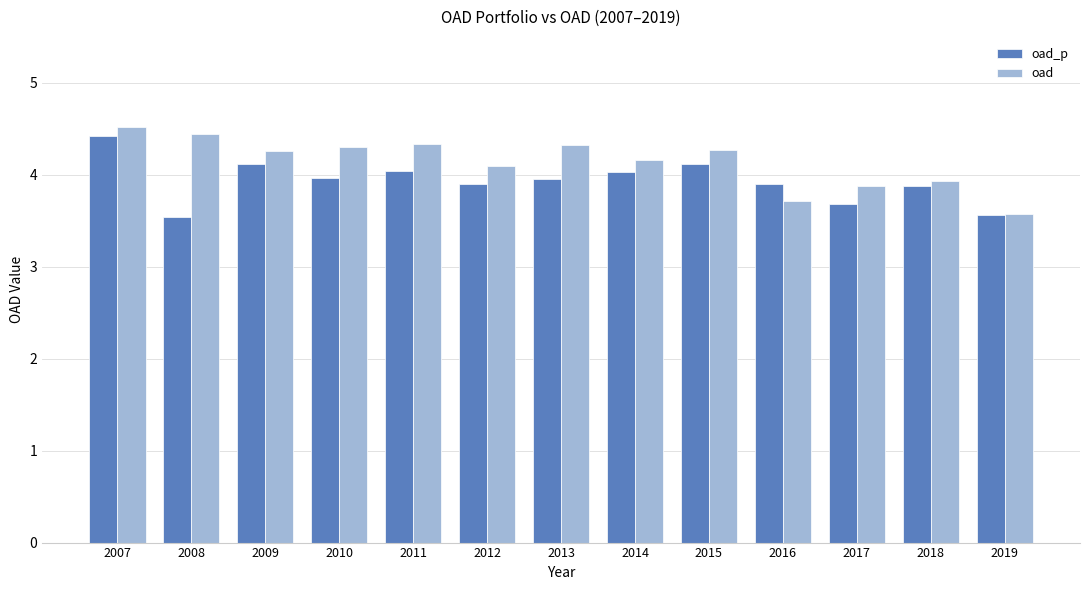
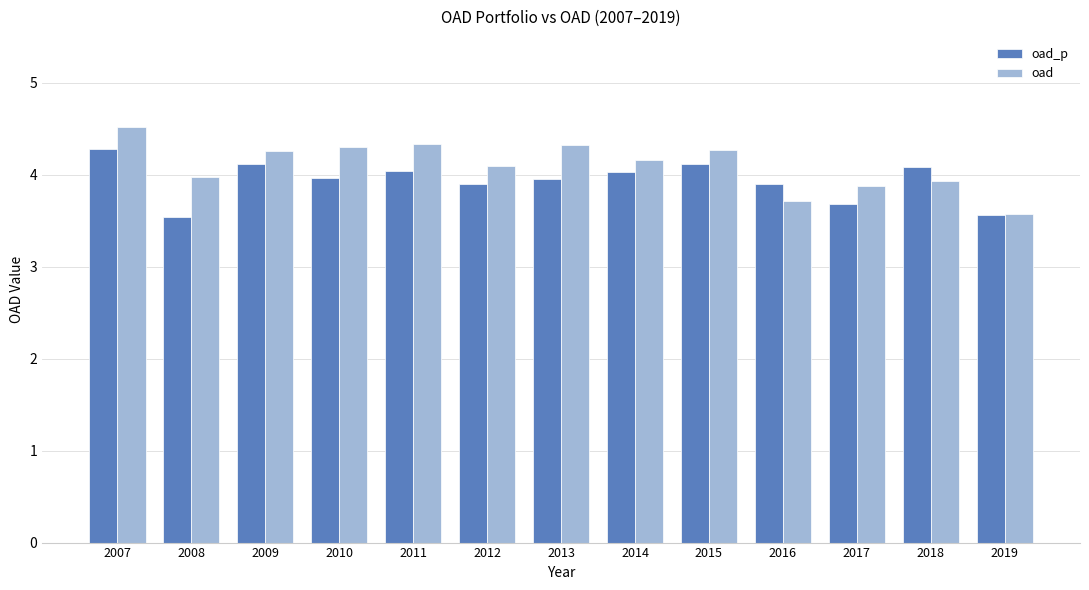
oad_p, 2007: 4.4 -> 4.3
oad, 2008: 4.4 -> 4.0
oad_p, 2018: 3.9 -> 4.1
